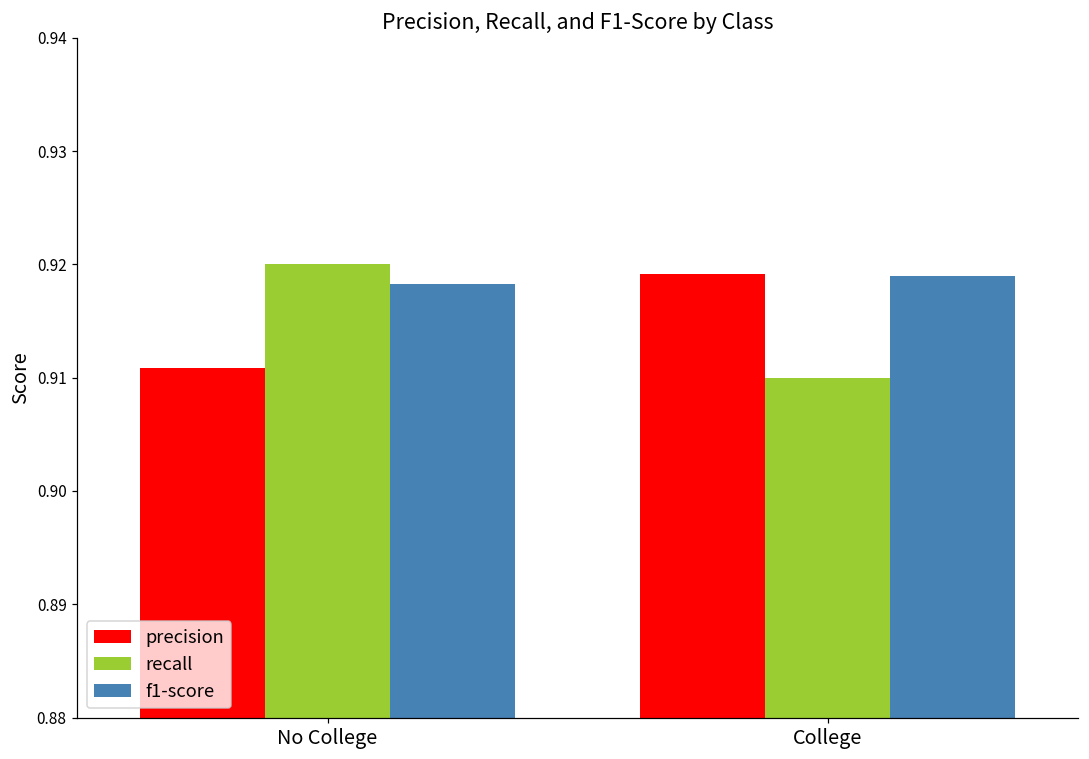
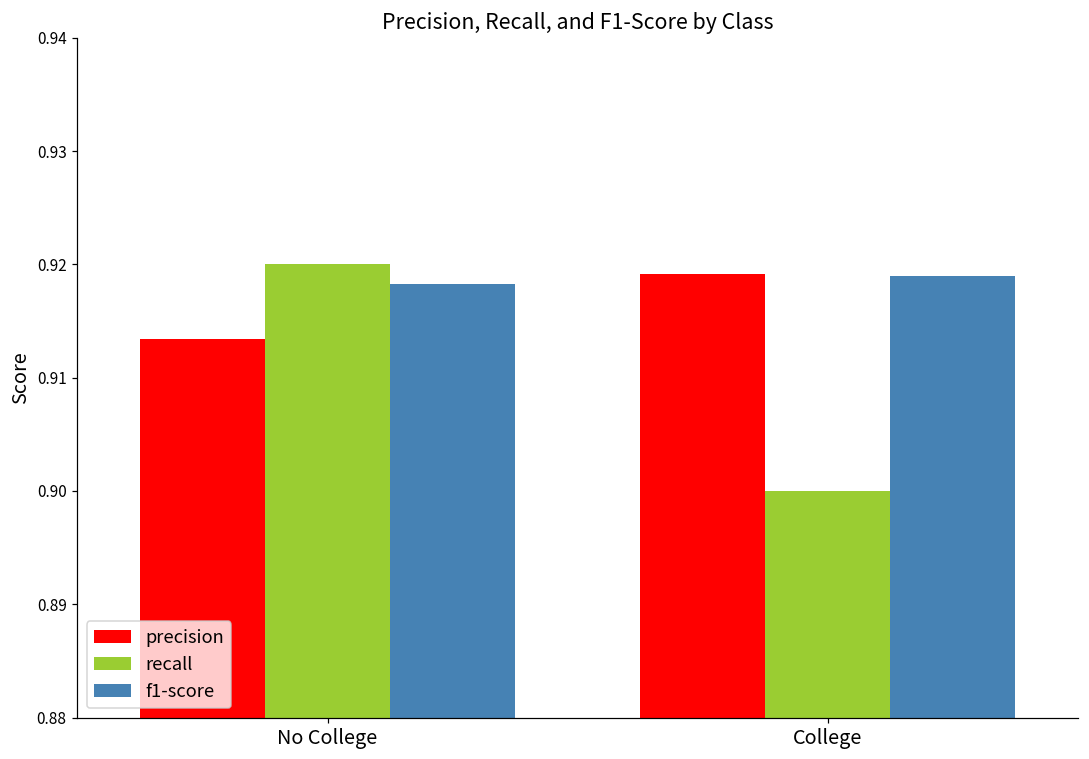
precision, No College: 0.9109 -> 0.9134
recall, College: 0.91 -> 0.90
